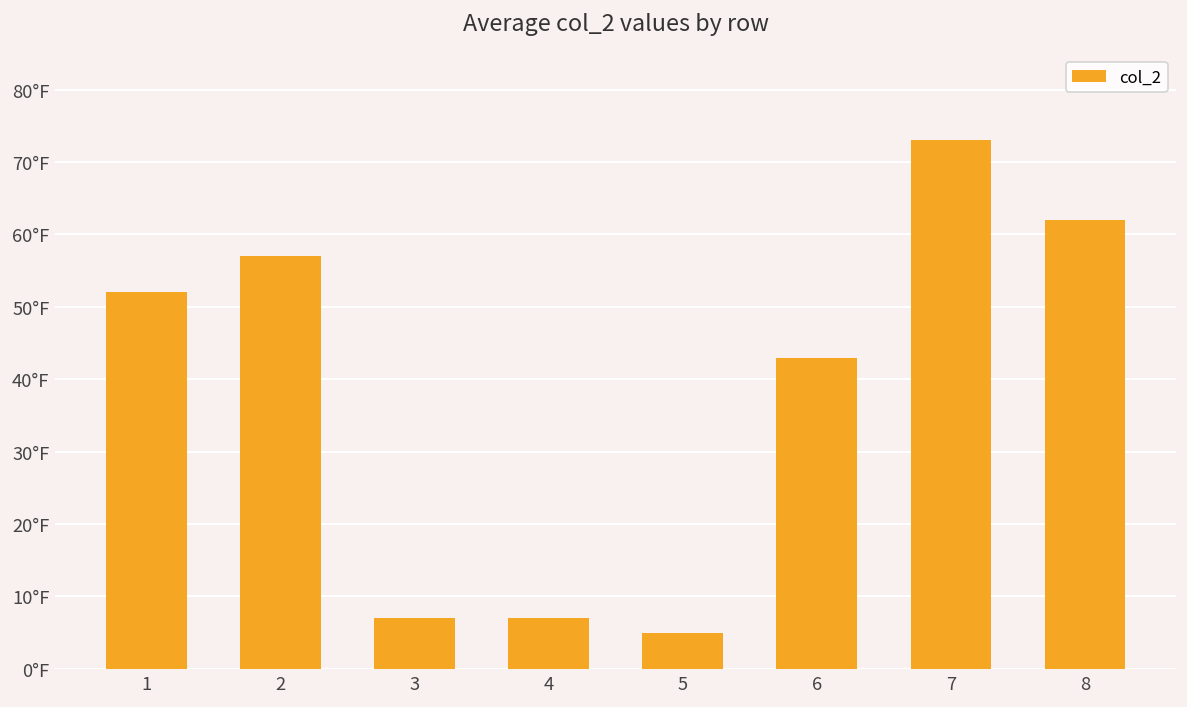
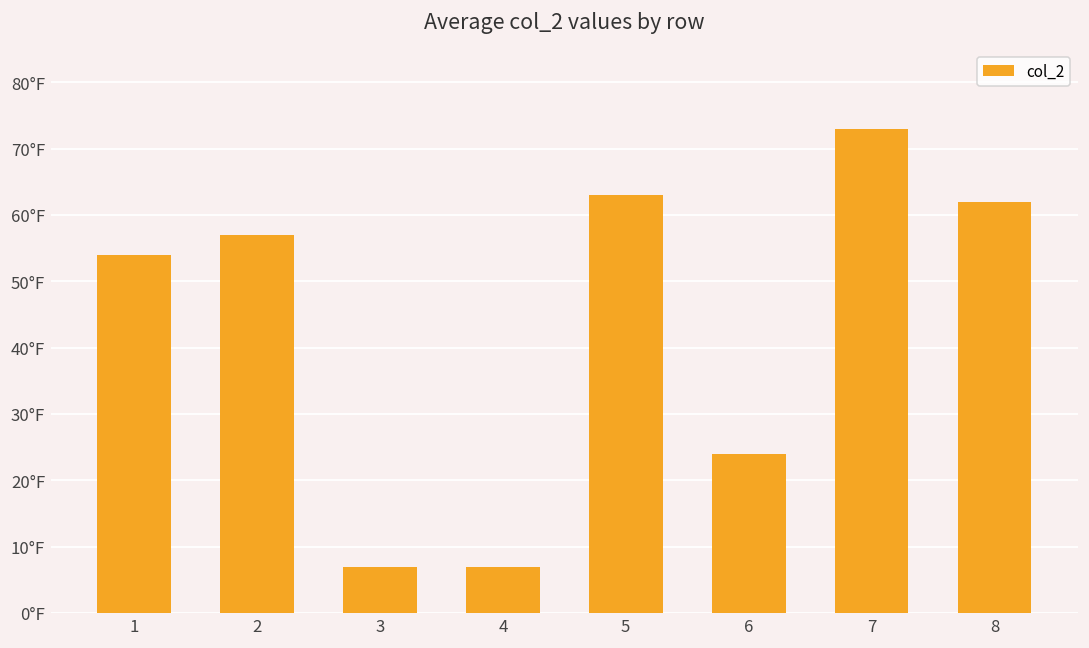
1: 52°F -> 54°F
5: 5°F -> 63°F
6: 43°F -> 24°F
